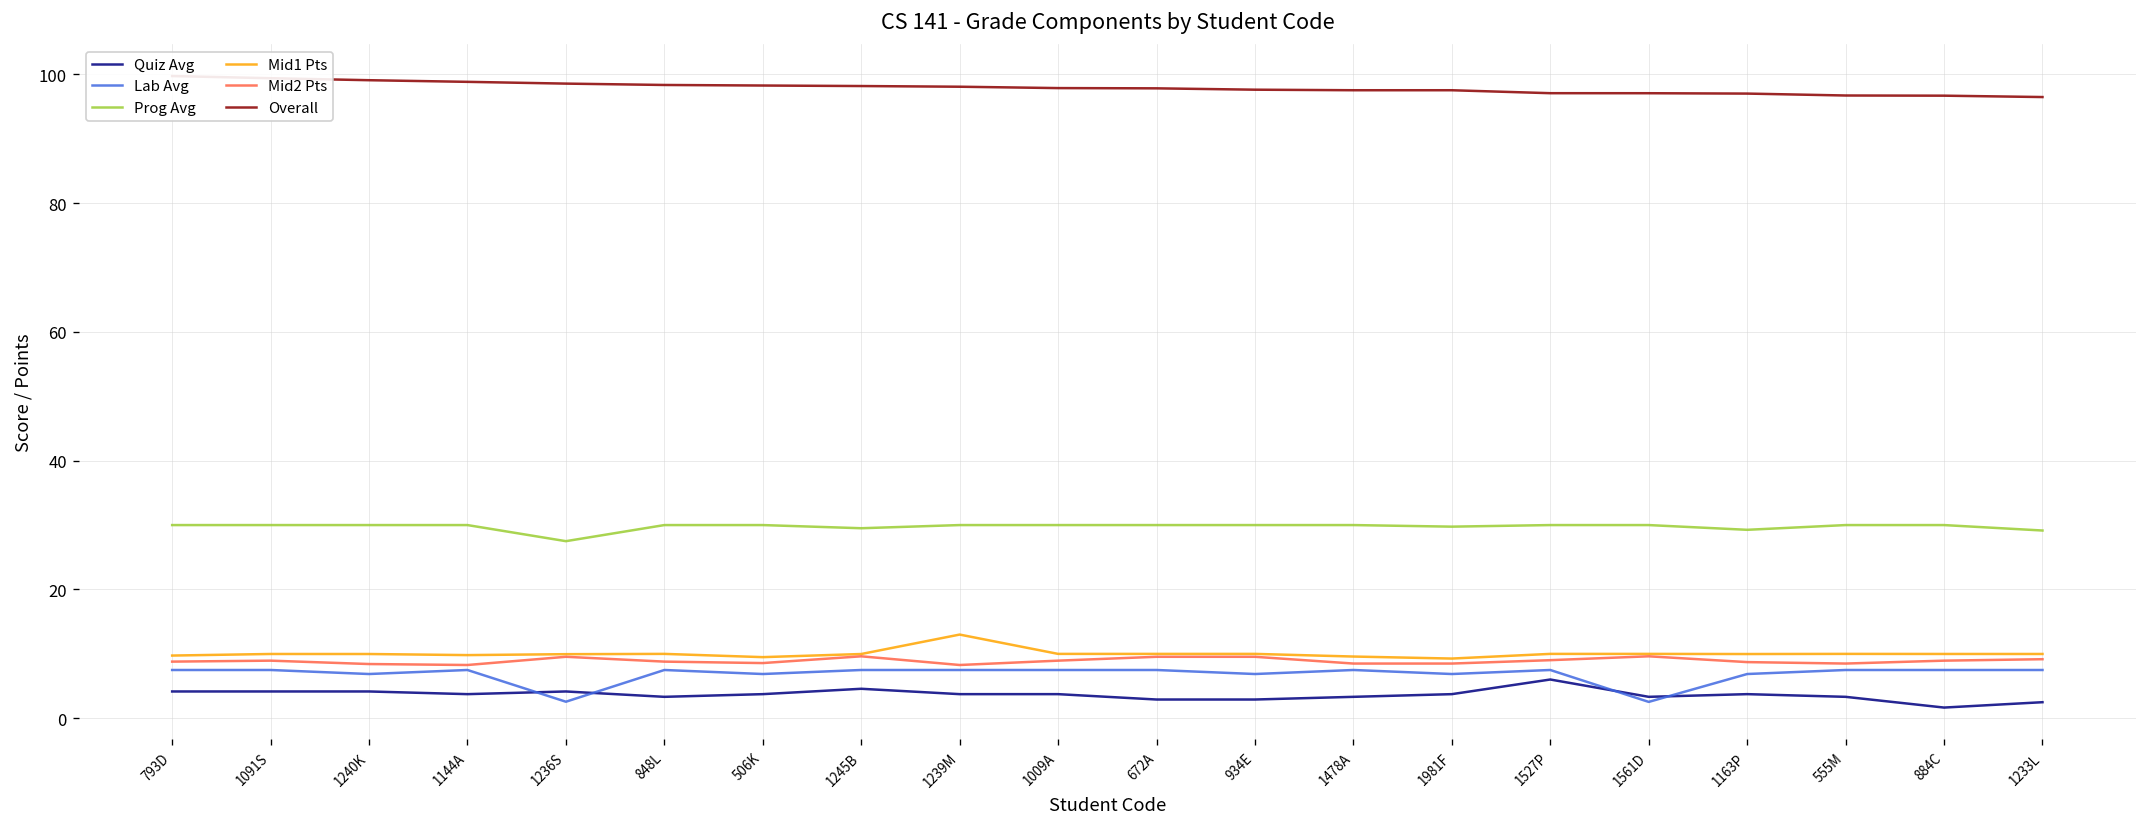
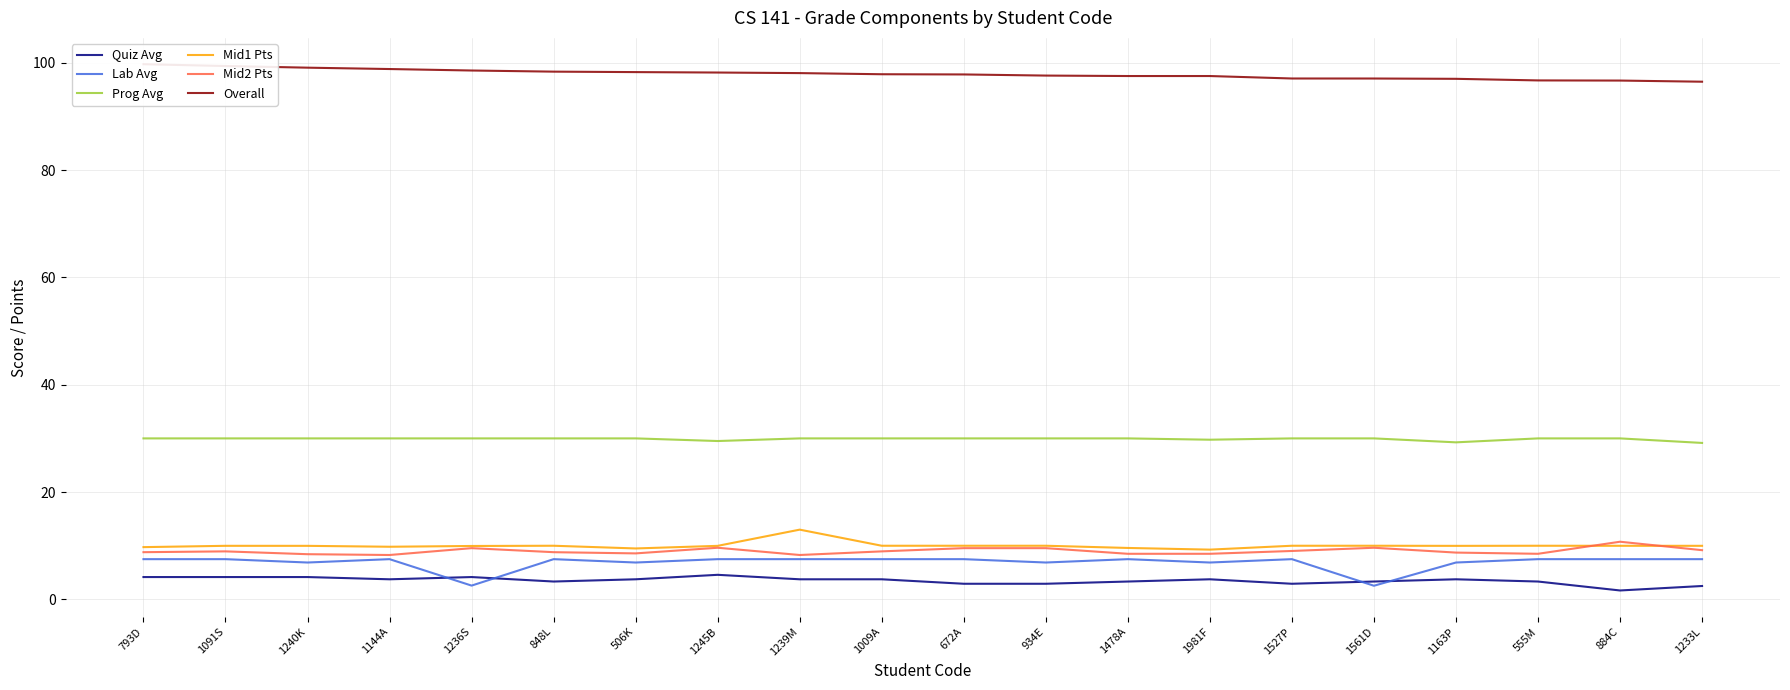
Prog Avg, 1236S: 28 -> 30
Quiz Avg, 1527P: 6 -> 3
Mid2 Pts, 884C: 9 -> 11
